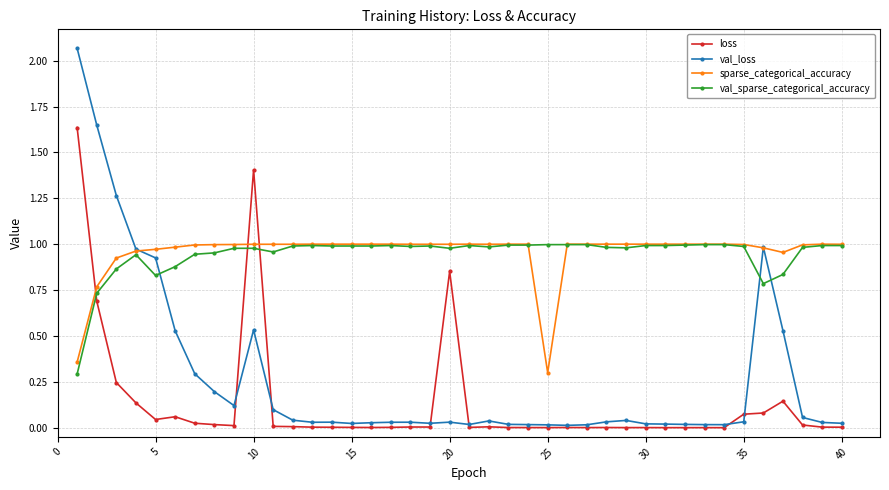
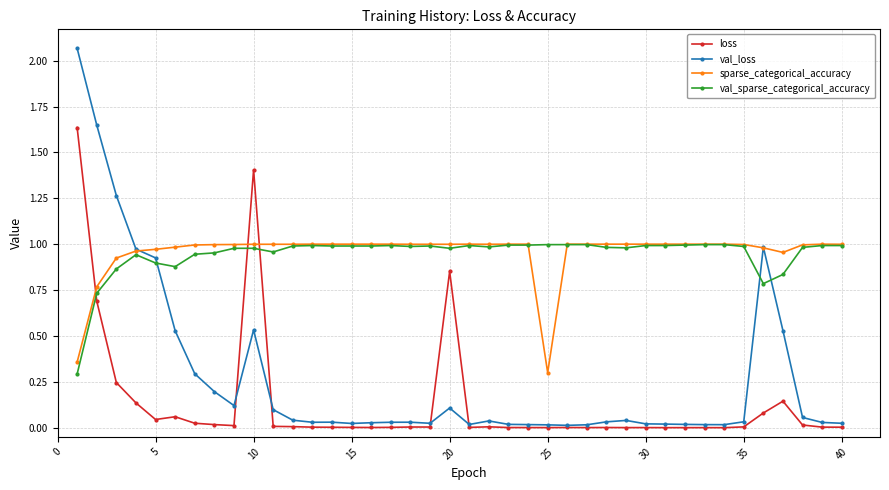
val_sparse_categorical_accuracy, 5: 0.83 -> 0.90
val_loss, 20: 0.03 -> 0.11
loss, 35: 0.07 -> 0.00
